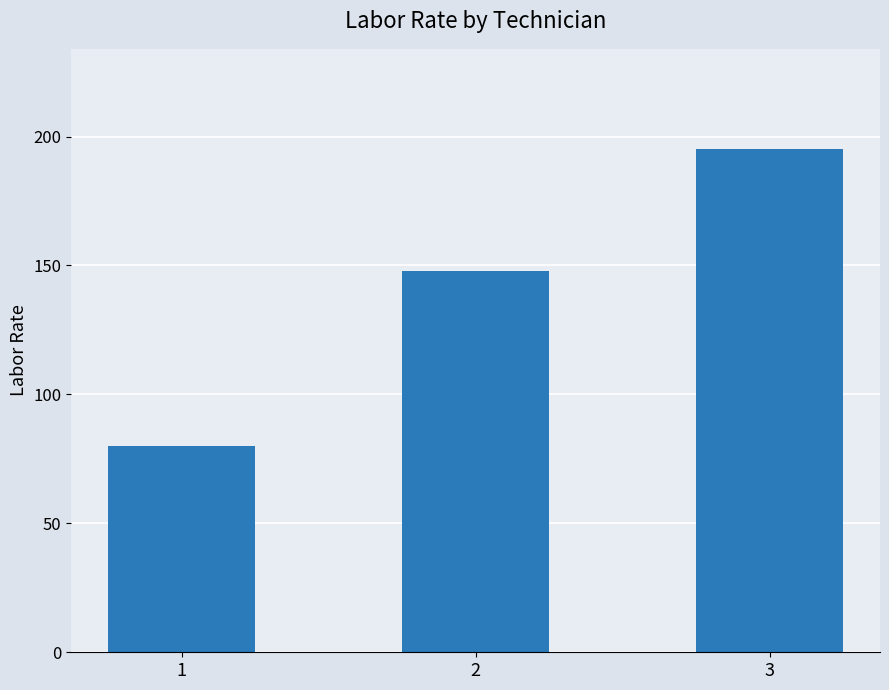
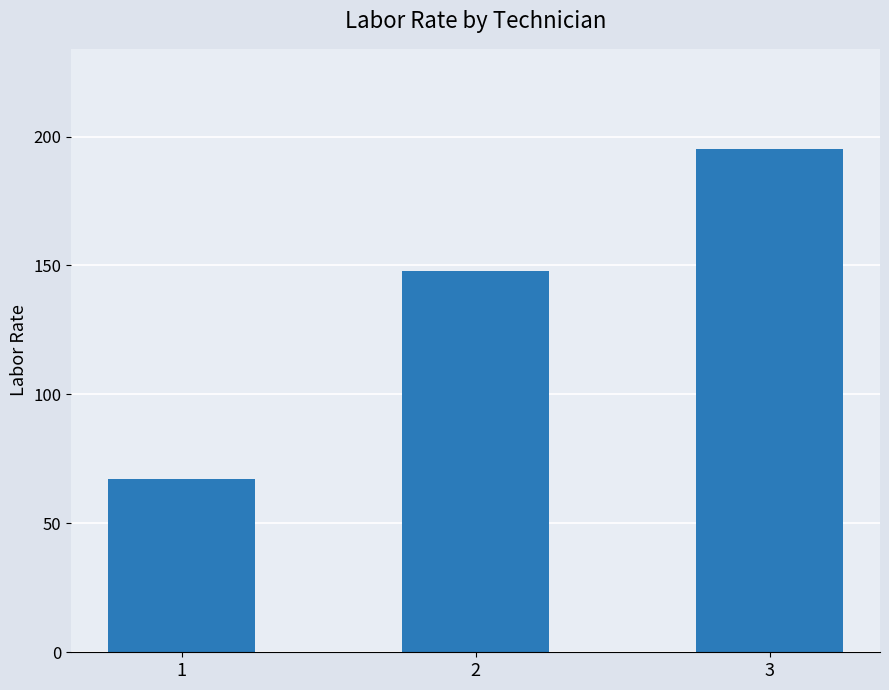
1: 80 -> 67
